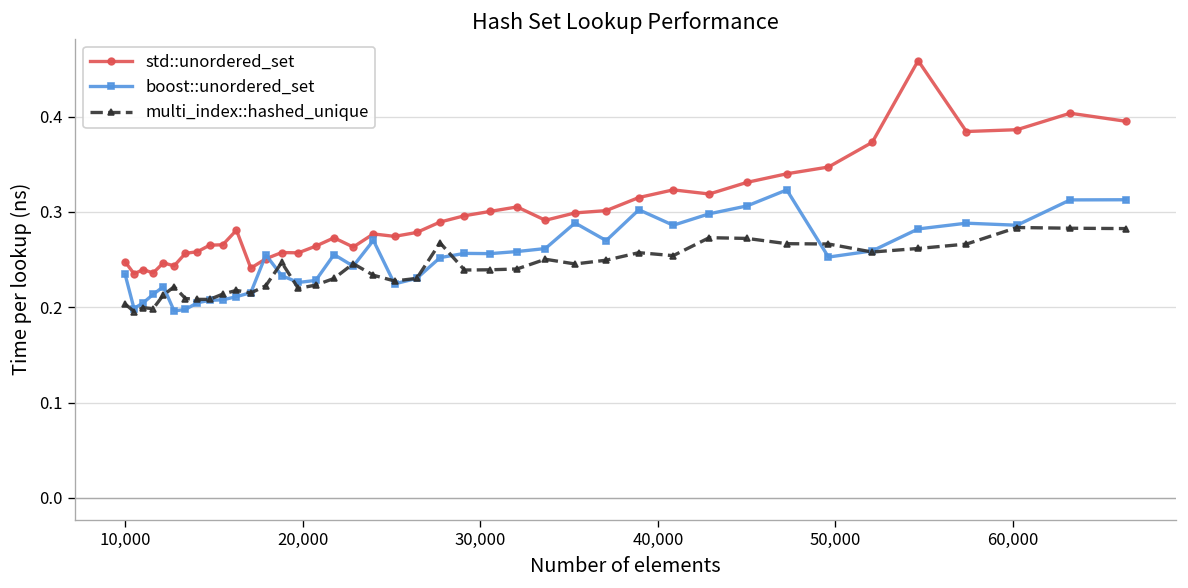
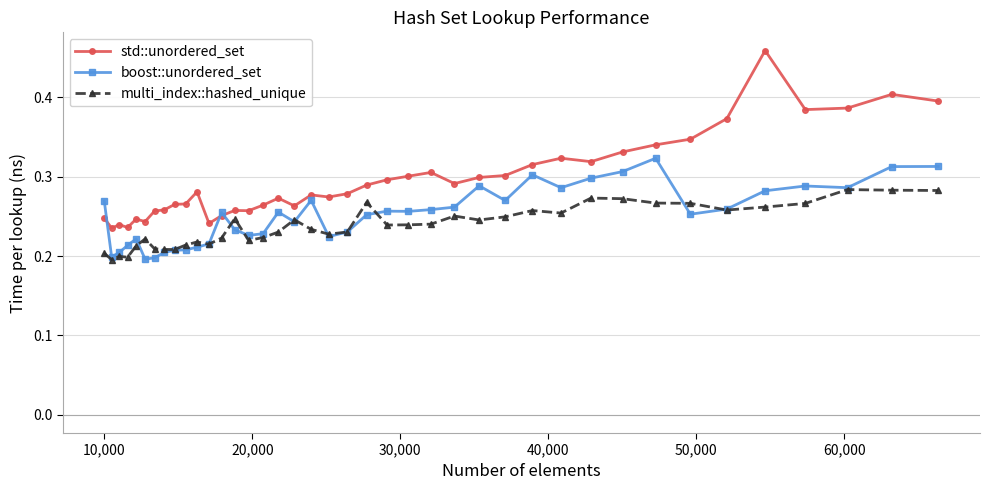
boost::unordered_set, 10,000: 0.23 -> 0.27
